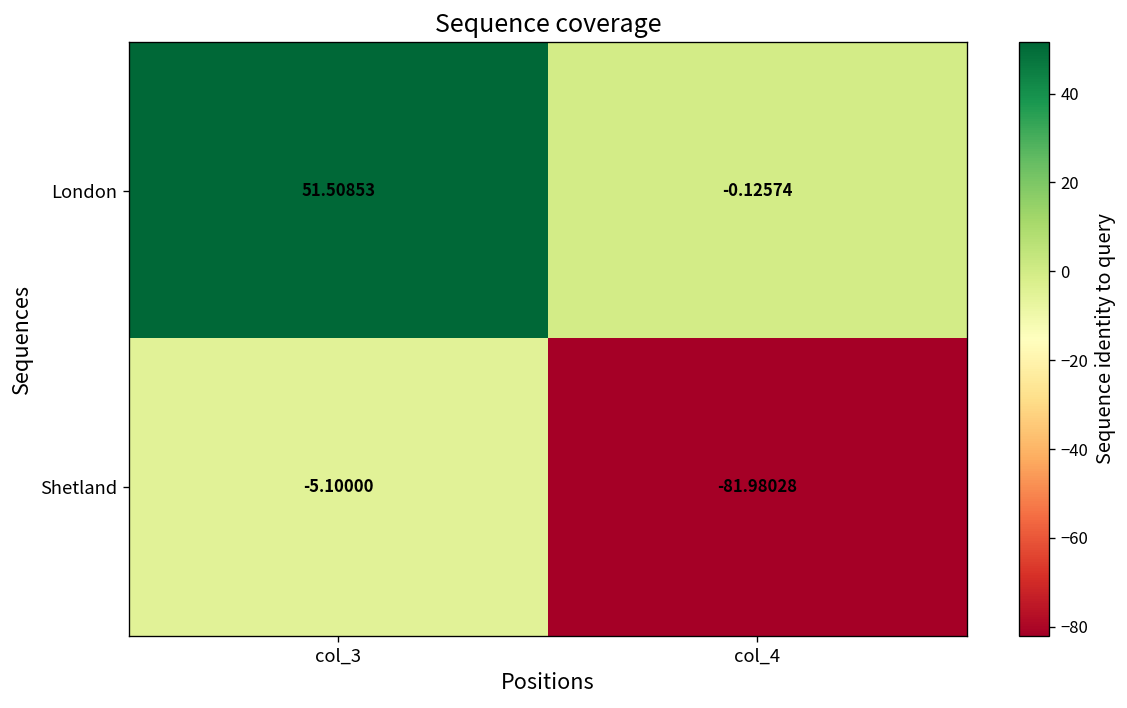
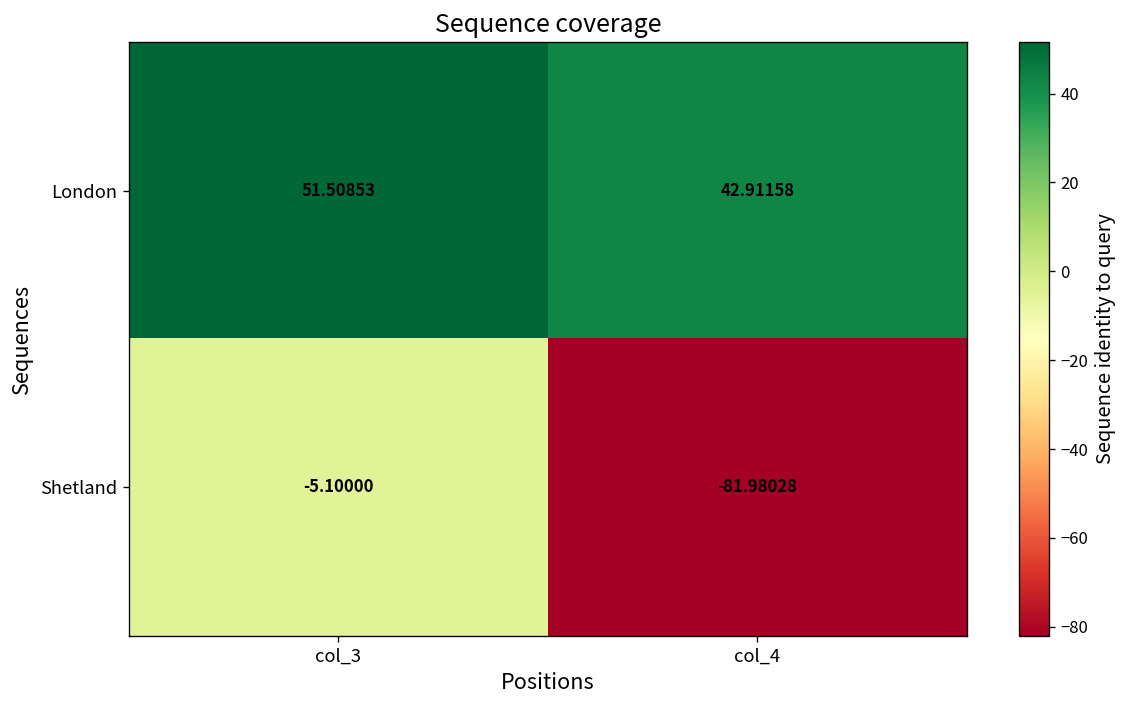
London, col_4: -0.12574 -> 42.91158
